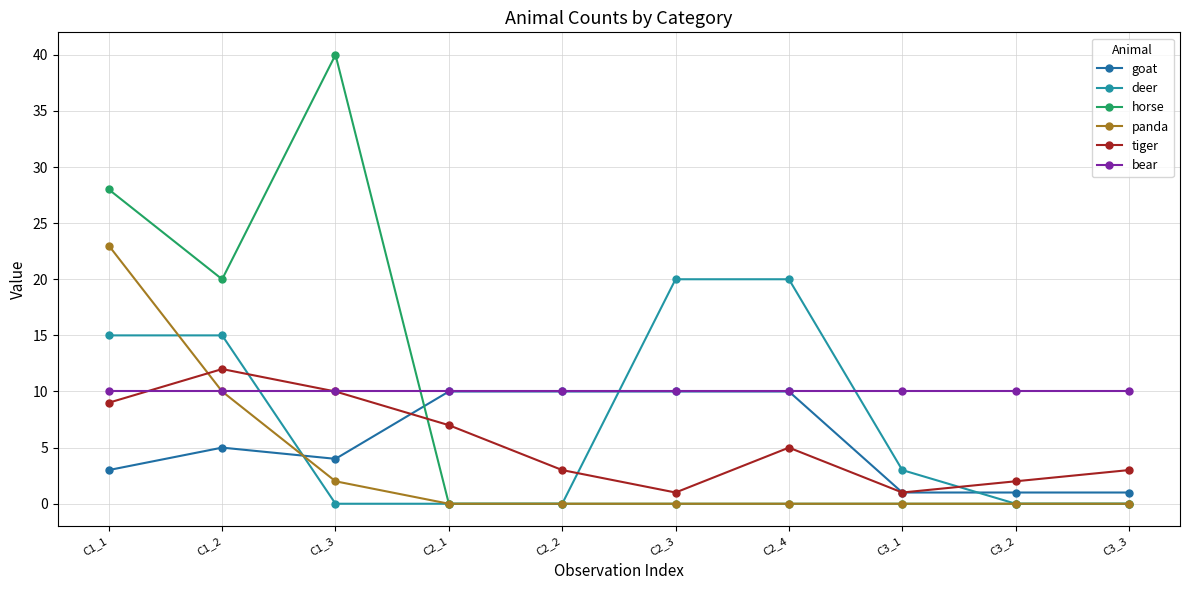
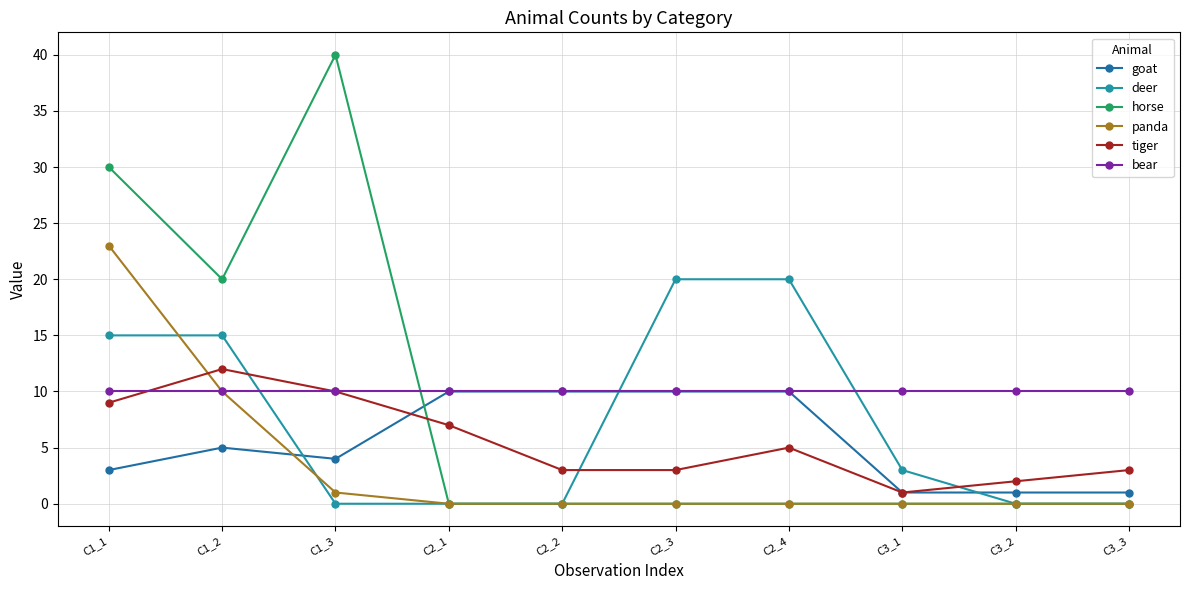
horse, C1_1: 28 -> 30
panda, C1_3: 2 -> 1
tiger, C2_3: 1 -> 3
